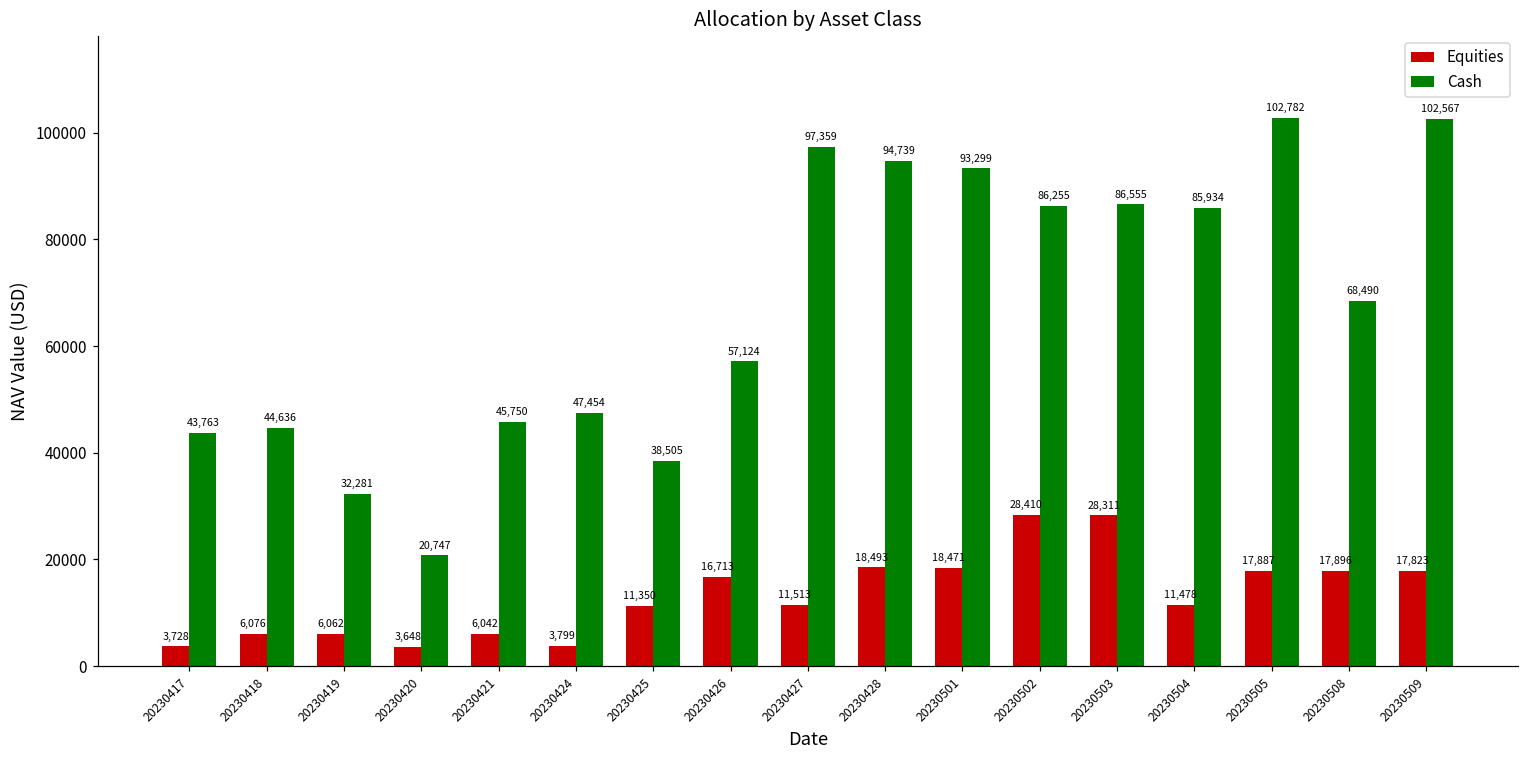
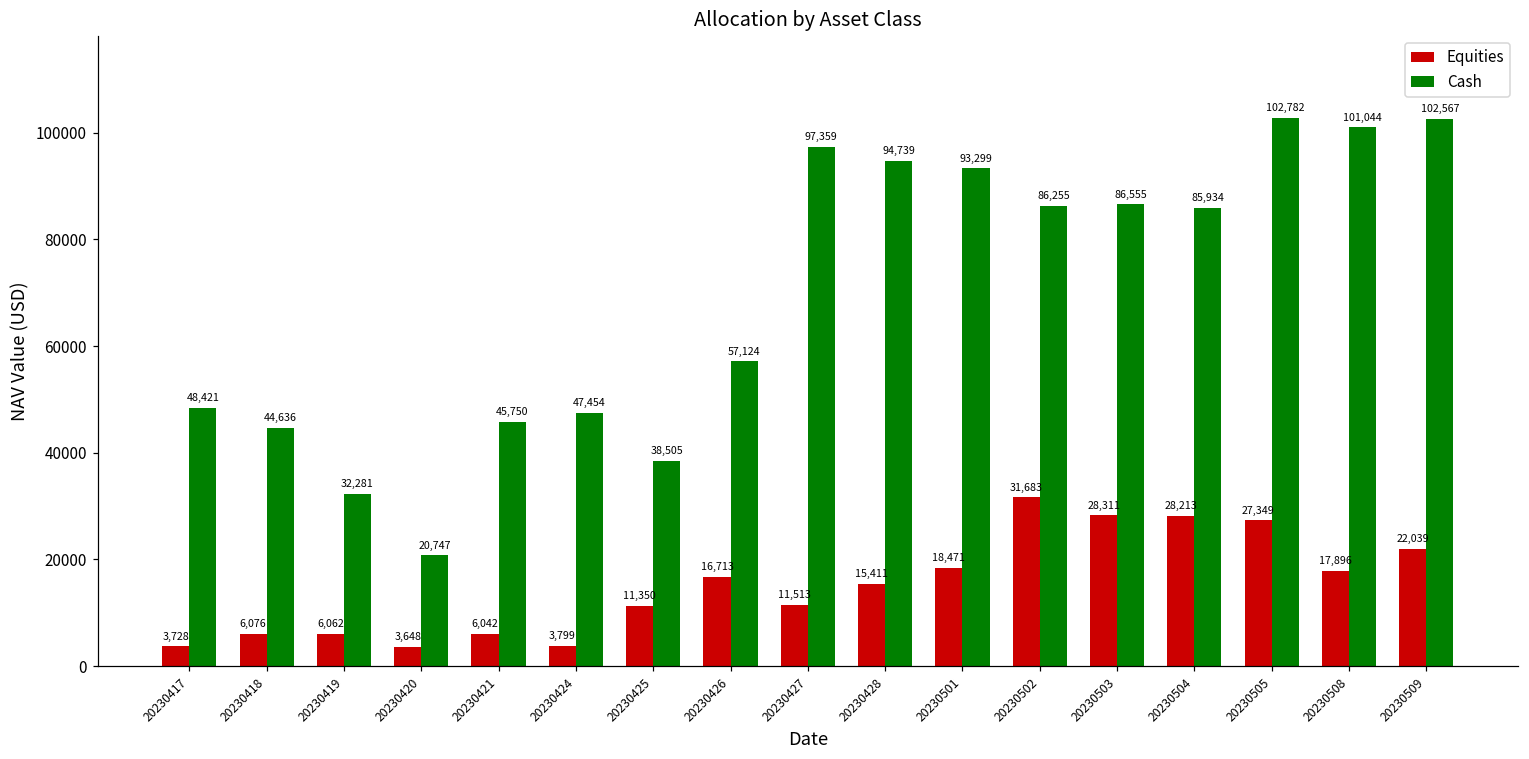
Cash, 20230417: 43,763 -> 48,421
Equities, 20230428: 18,493 -> 15,411
Equities, 20230502: 28,410 -> 31,683
Equities, 20230504: 11,478 -> 28,213
Equities, 20230505: 17,887 -> 27,349
Cash, 20230508: 68,490 -> 101,044
Equities, 20230509: 17,823 -> 22,039
